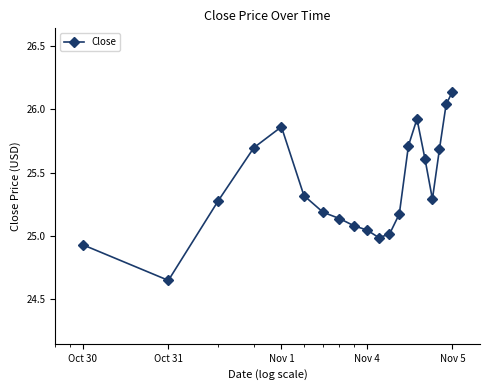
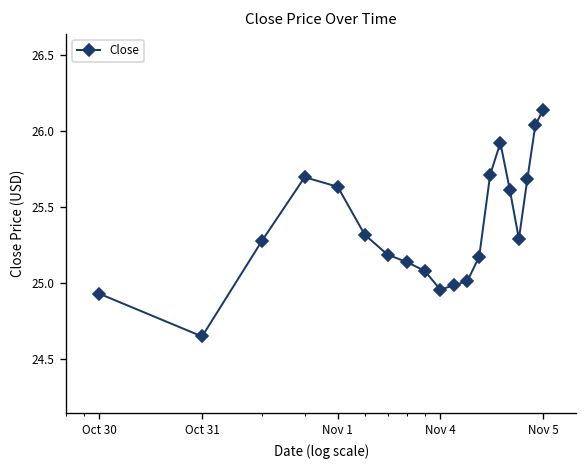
Nov 1: 25.86 -> 25.63
Nov 4: 25.05 -> 24.96
